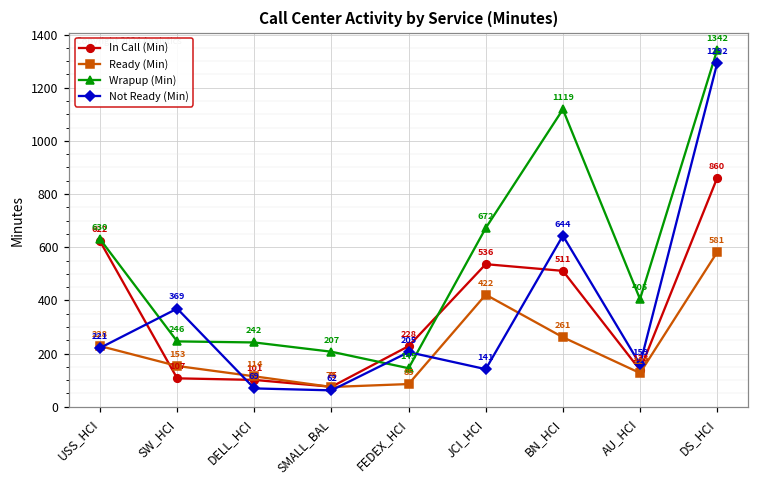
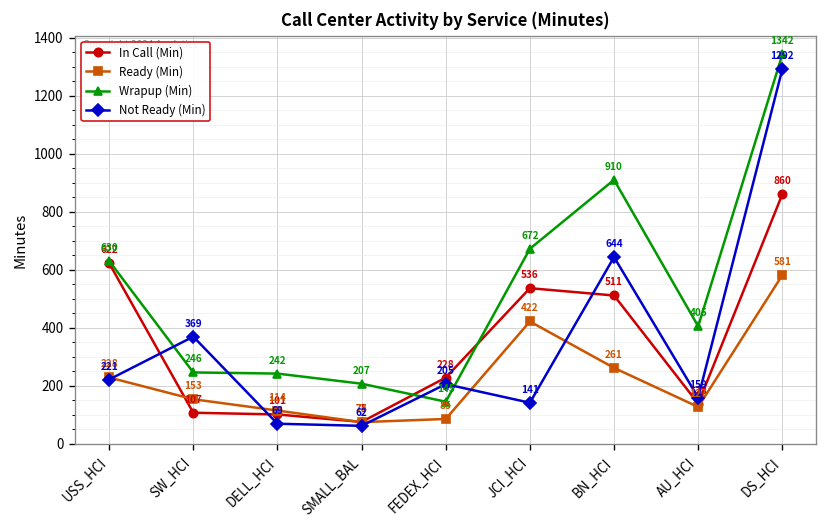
Wrapup (Min), BN_HCI: 1119 -> 910
